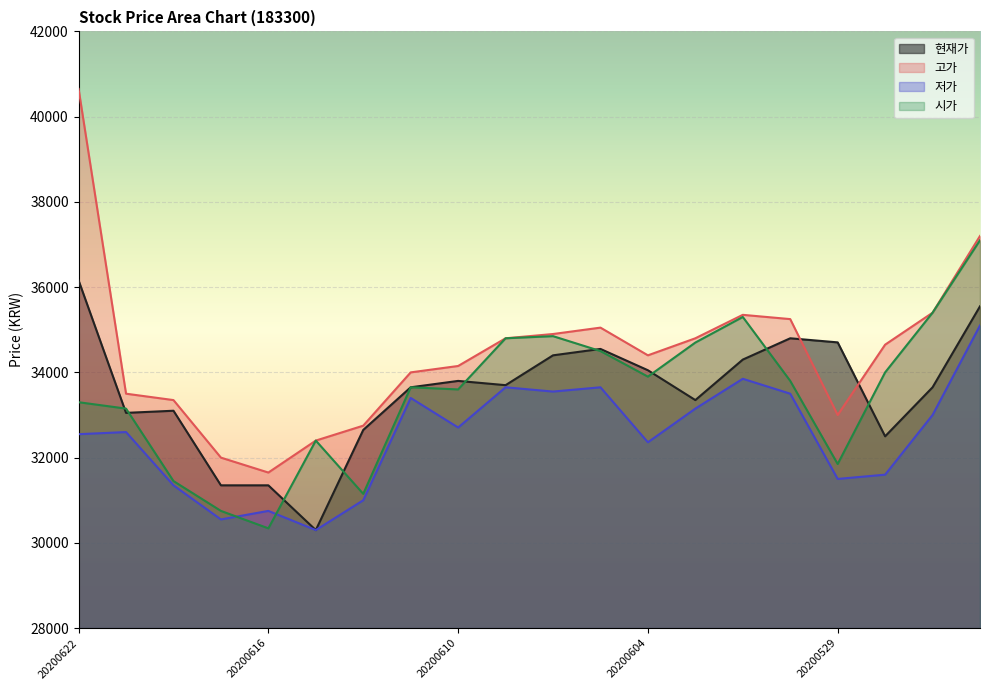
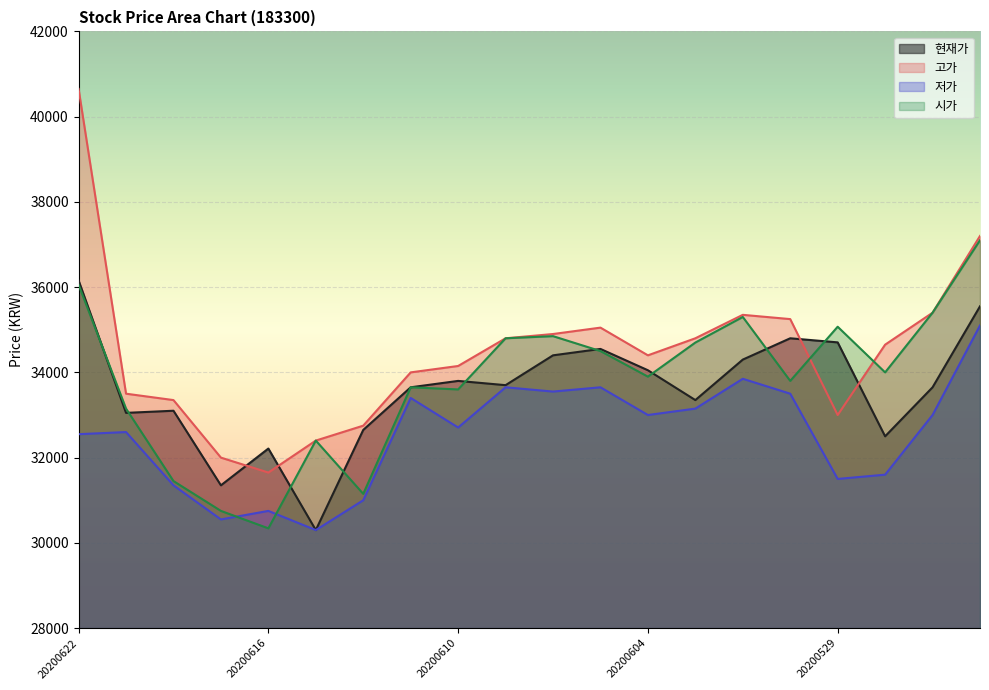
시가, 20200622: 33300 -> 36100
현재가, 20200616: 31400 -> 32200
저가, 20200604: 32400 -> 33000
시가, 20200529: 31900 -> 35100
